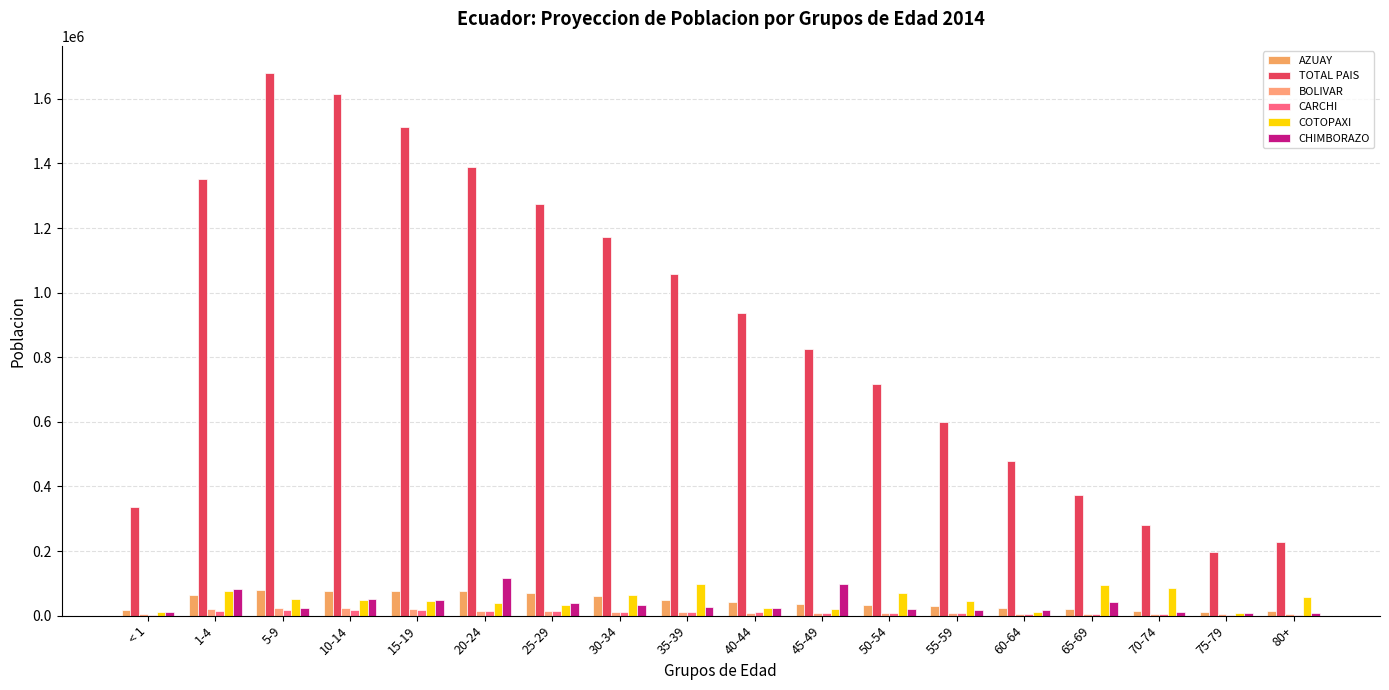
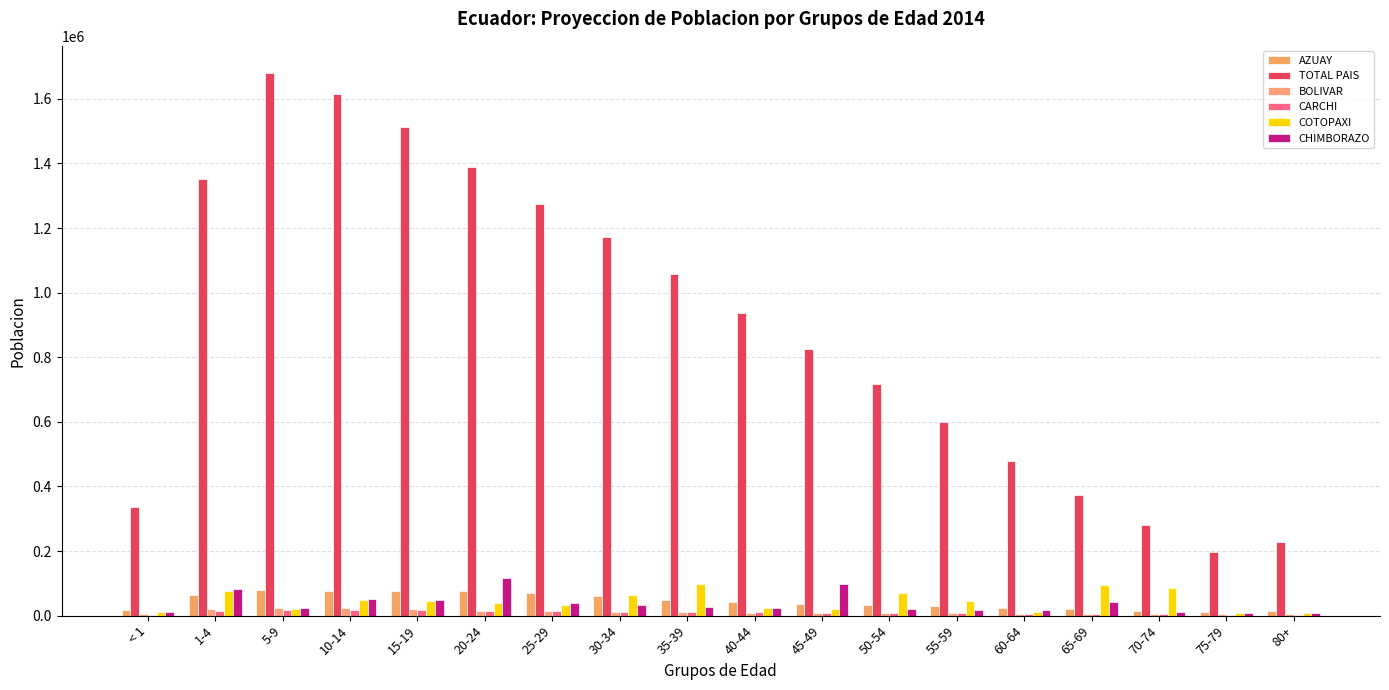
COTOPAXI, 5-9: 50000 -> 20000
COTOPAXI, 80+: 60000 -> 10000
